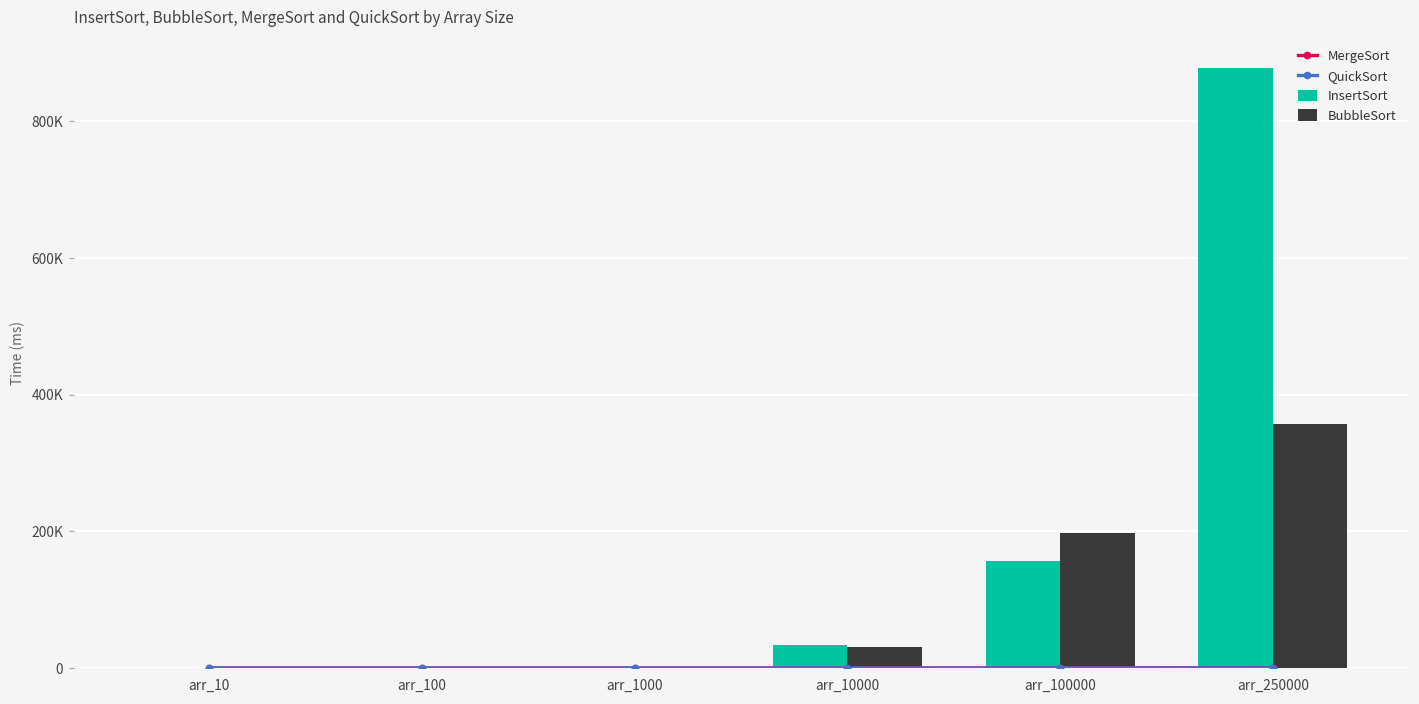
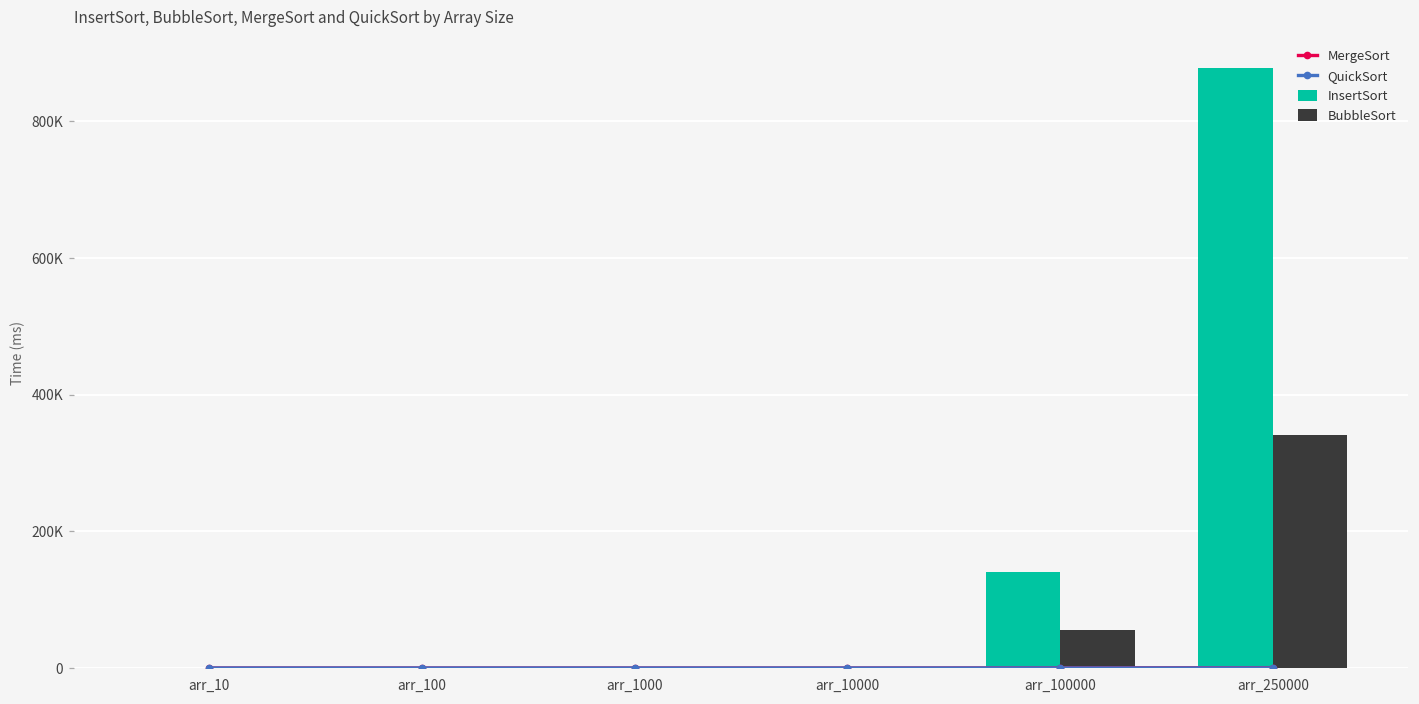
InsertSort, arr_10000: 30000 -> 0
BubbleSort, arr_10000: 30000 -> 0
InsertSort, arr_100000: 160000 -> 140000
BubbleSort, arr_100000: 200000 -> 60000
BubbleSort, arr_250000: 360000 -> 340000
